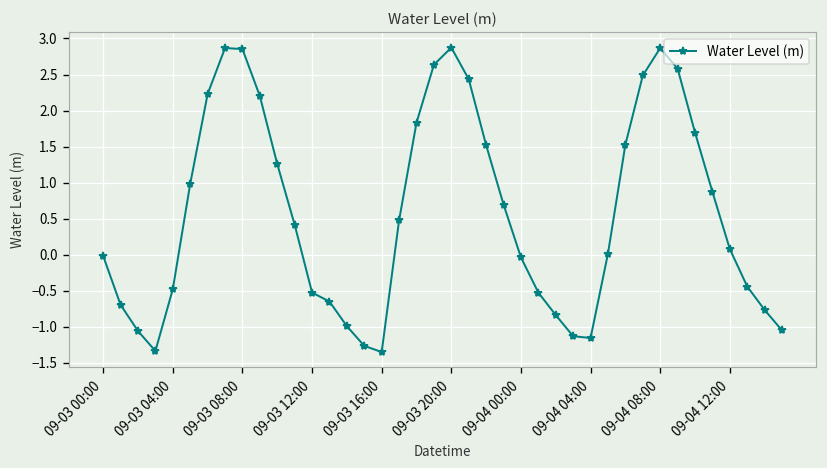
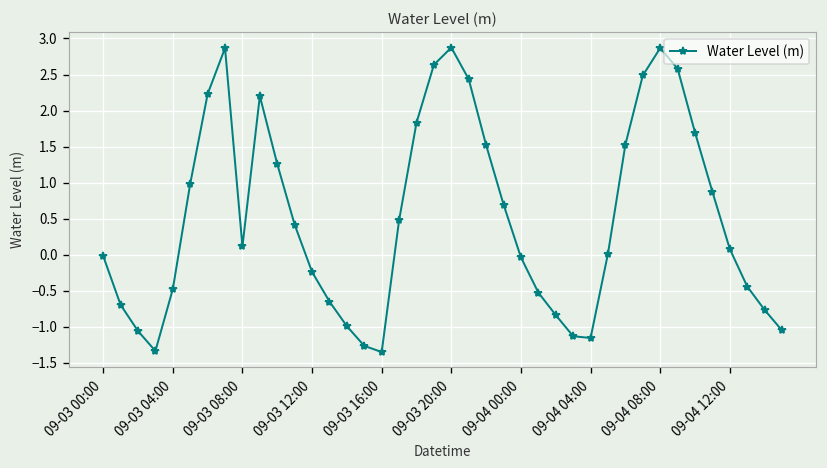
09-03 08:00: 2.9 -> 0.1
09-03 12:00: -0.5 -> -0.2
